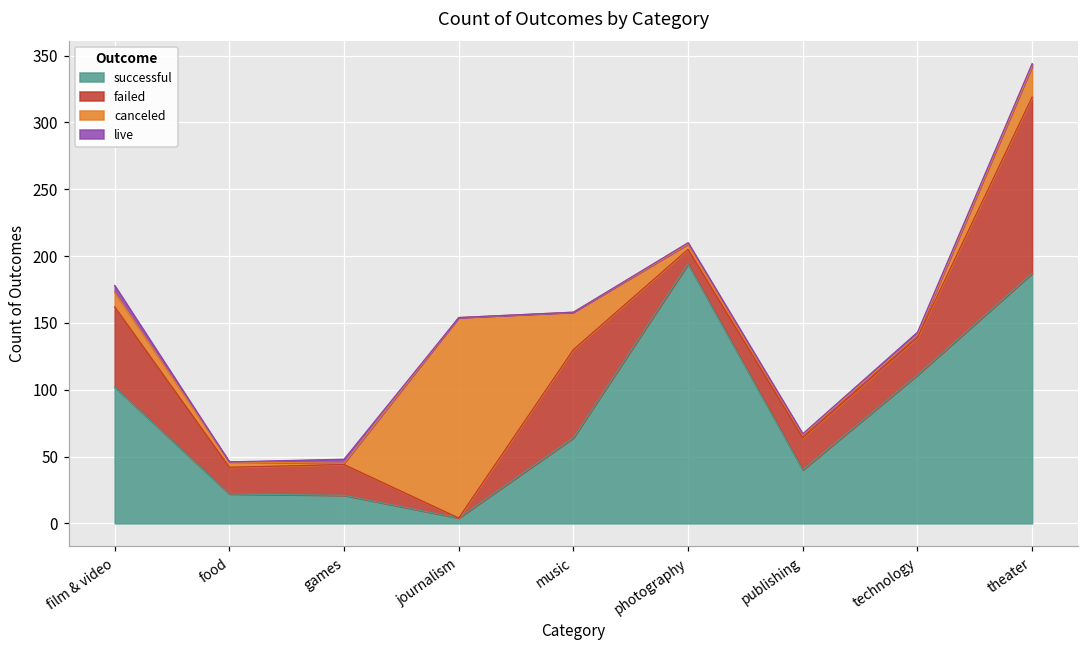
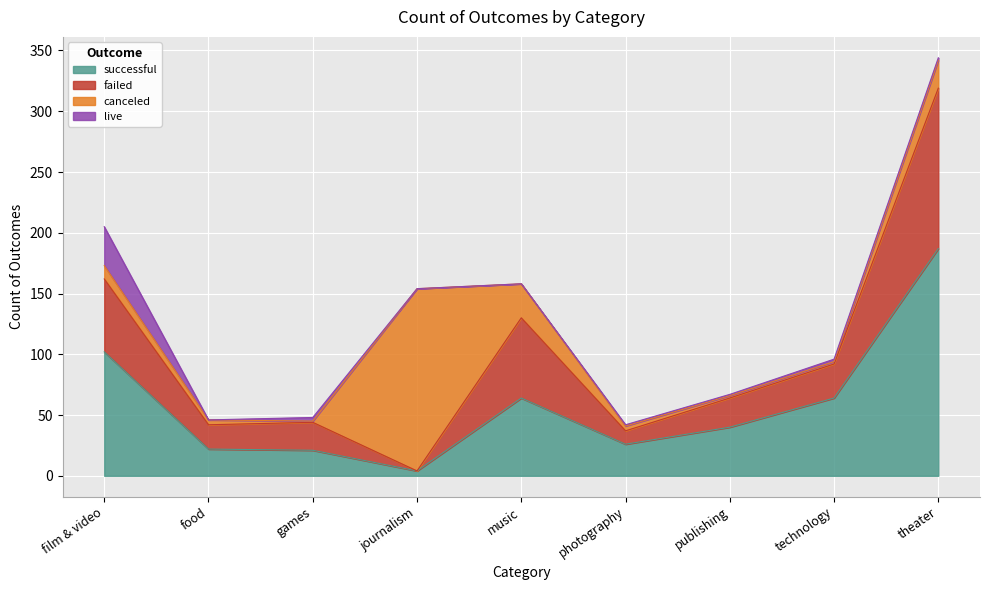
live, film & video: 5 -> 32
successful, photography: 194 -> 26
successful, technology: 111 -> 64
